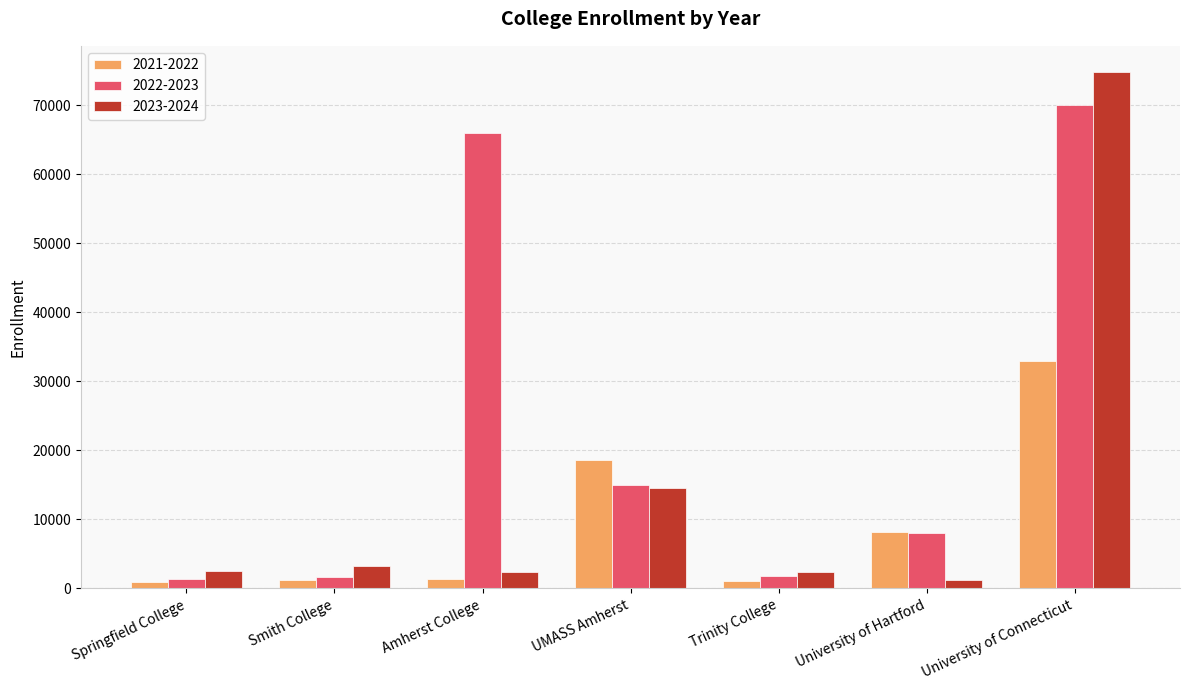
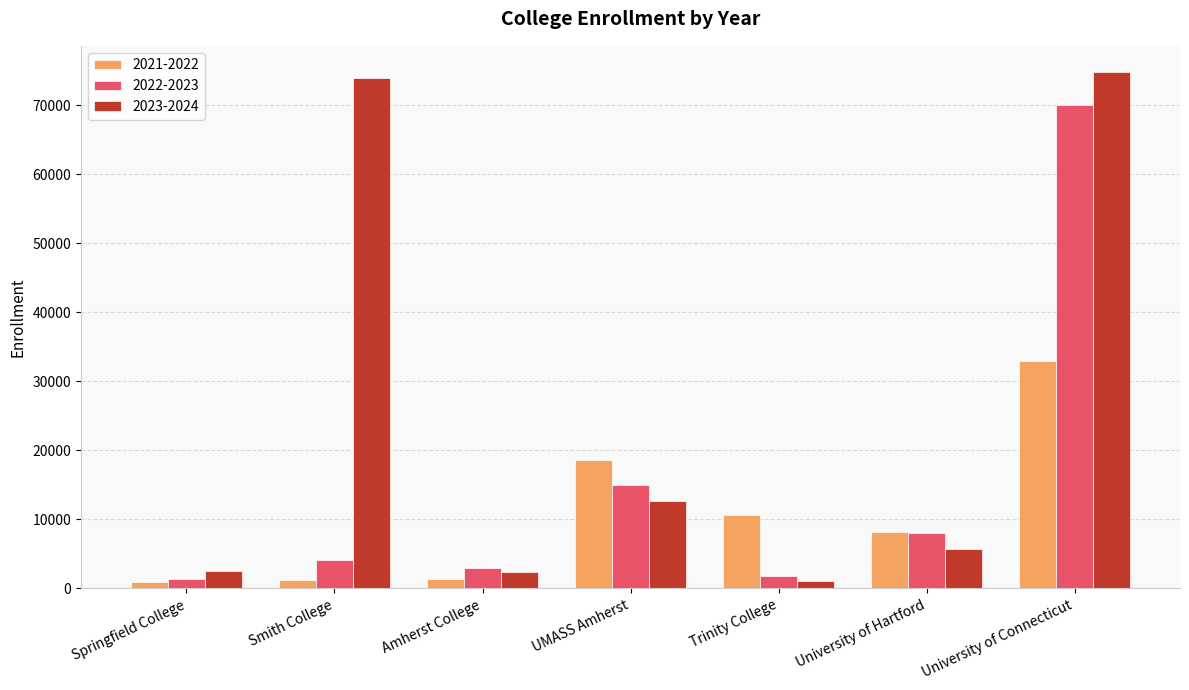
2022-2023, Smith College: 2000 -> 4000
2023-2024, Smith College: 3000 -> 74000
2022-2023, Amherst College: 66000 -> 3000
2023-2024, UMASS Amherst: 15000 -> 13000
2021-2022, Trinity College: 1000 -> 11000
2023-2024, Trinity College: 2000 -> 1000
2023-2024, University of Hartford: 1000 -> 6000
